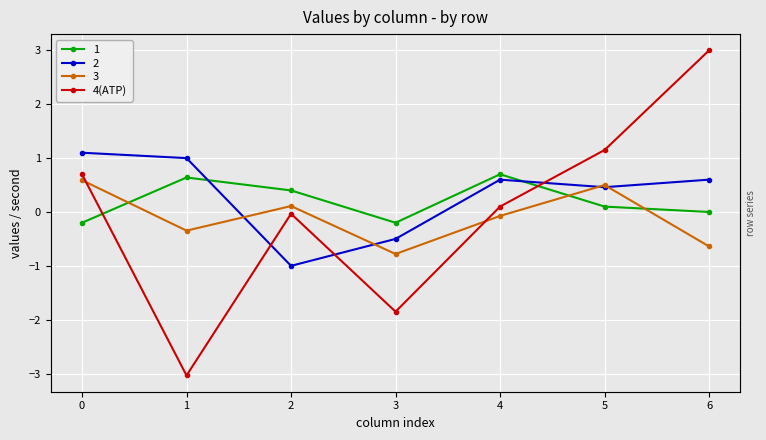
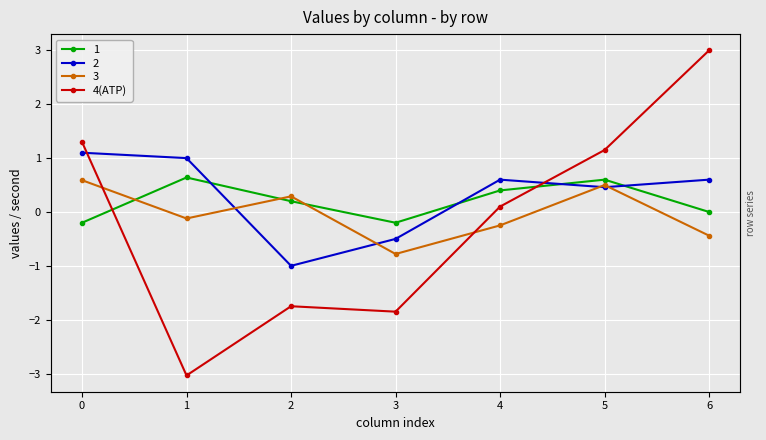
4(ATP), 0: 0.7 -> 1.3
3, 1: -0.3 -> -0.1
1, 2: 0.4 -> 0.2
3, 2: 0.1 -> 0.3
4(ATP), 2: 0.0 -> -1.7
1, 4: 0.7 -> 0.4
3, 4: -0.1 -> -0.2
1, 5: 0.1 -> 0.6
3, 6: -0.6 -> -0.4
